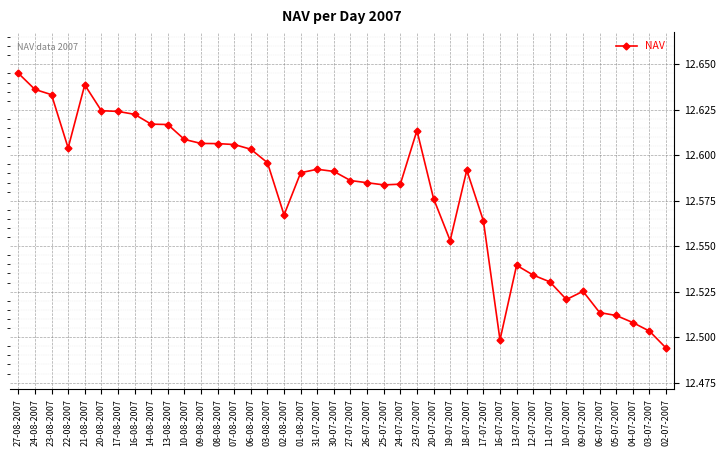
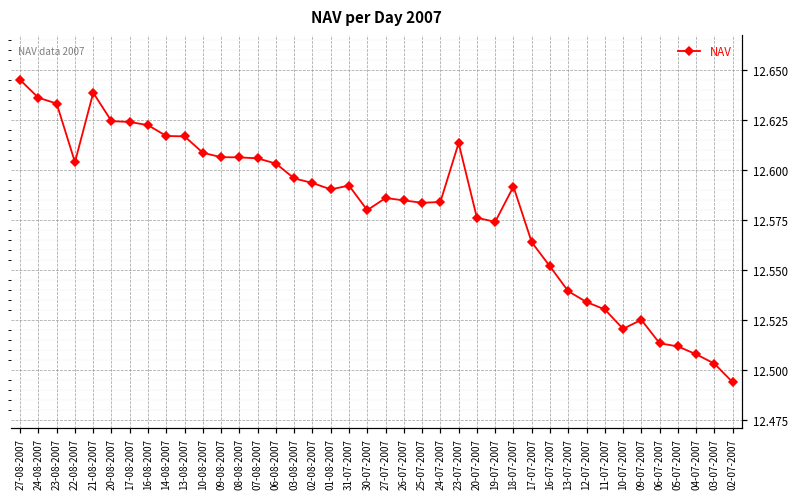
02-08-2007: 12.567 -> 12.594
30-07-2007: 12.591 -> 12.580
19-07-2007: 12.553 -> 12.574
16-07-2007: 12.499 -> 12.552
